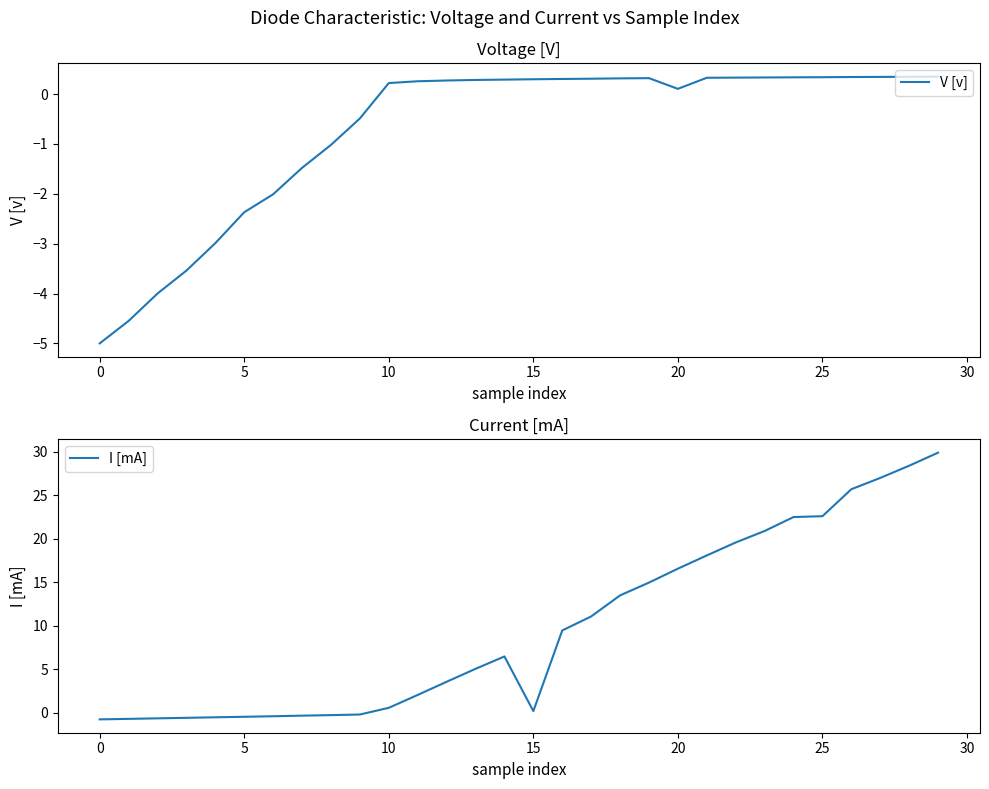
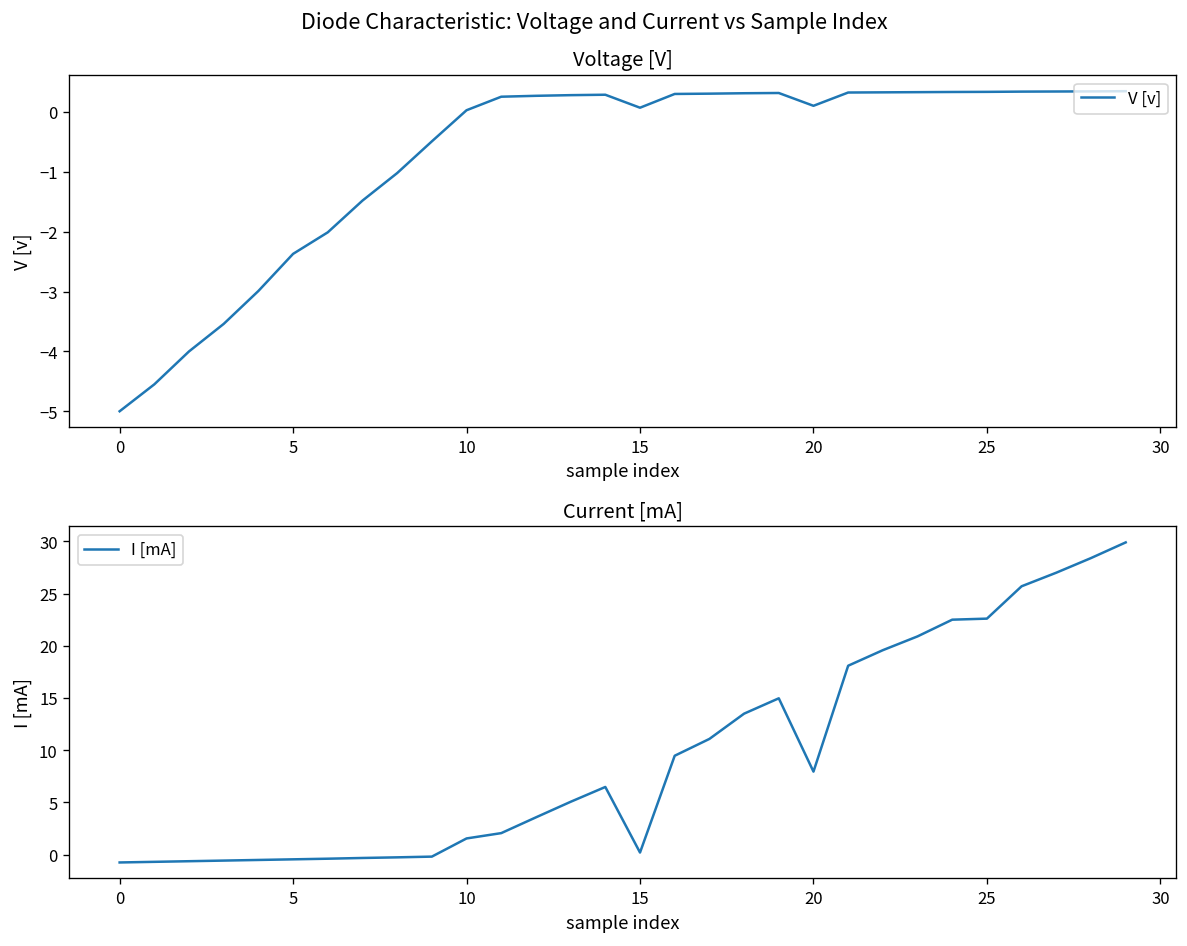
Voltage [V], 10: 0.2 -> 0.0
Voltage [V], 15: 0.3 -> 0.1
Current [mA], 10: 1 -> 2
Current [mA], 20: 17 -> 8
